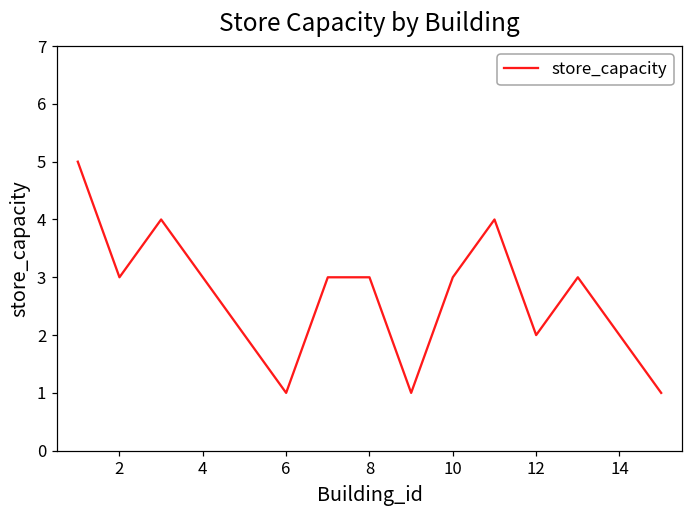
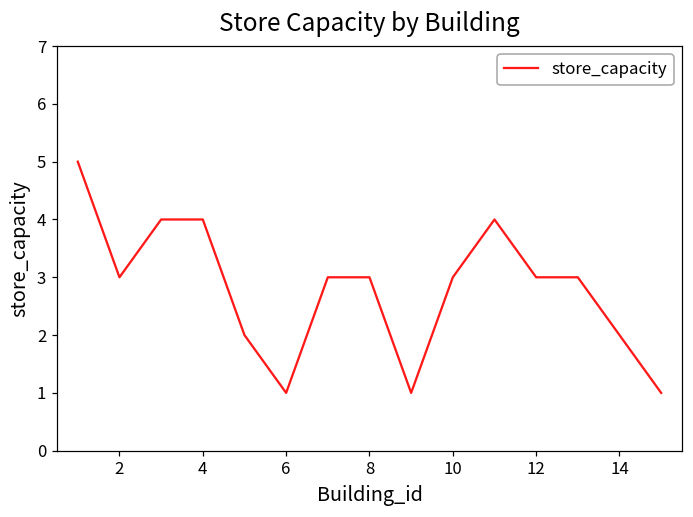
4: 3 -> 4
12: 2 -> 3
